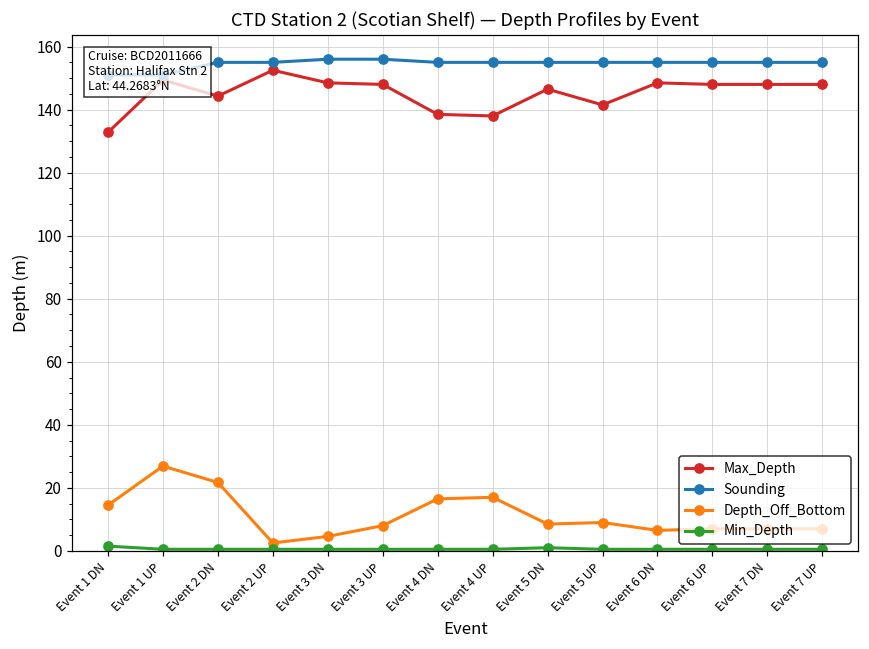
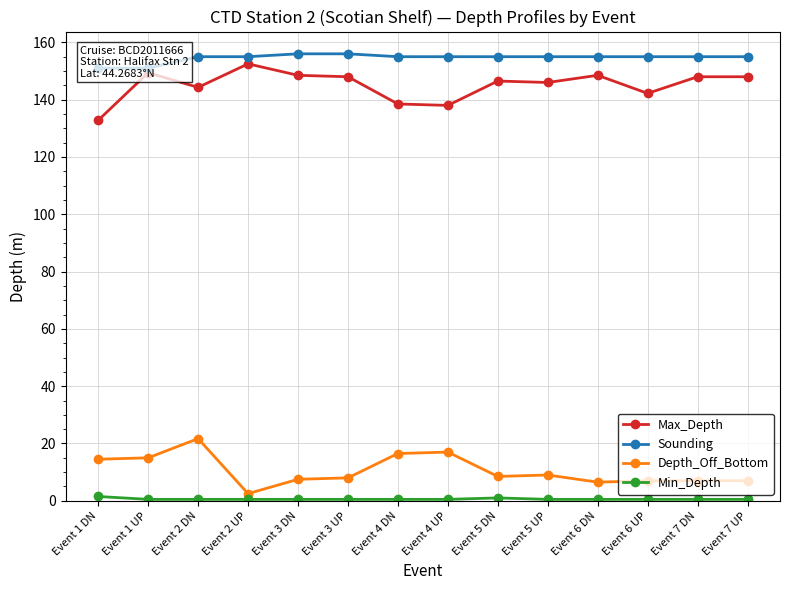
Depth_Off_Bottom, Event 1 UP: 27 -> 15
Depth_Off_Bottom, Event 3 DN: 5 -> 8
Max_Depth, Event 5 UP: 142 -> 146
Max_Depth, Event 6 UP: 148 -> 142
